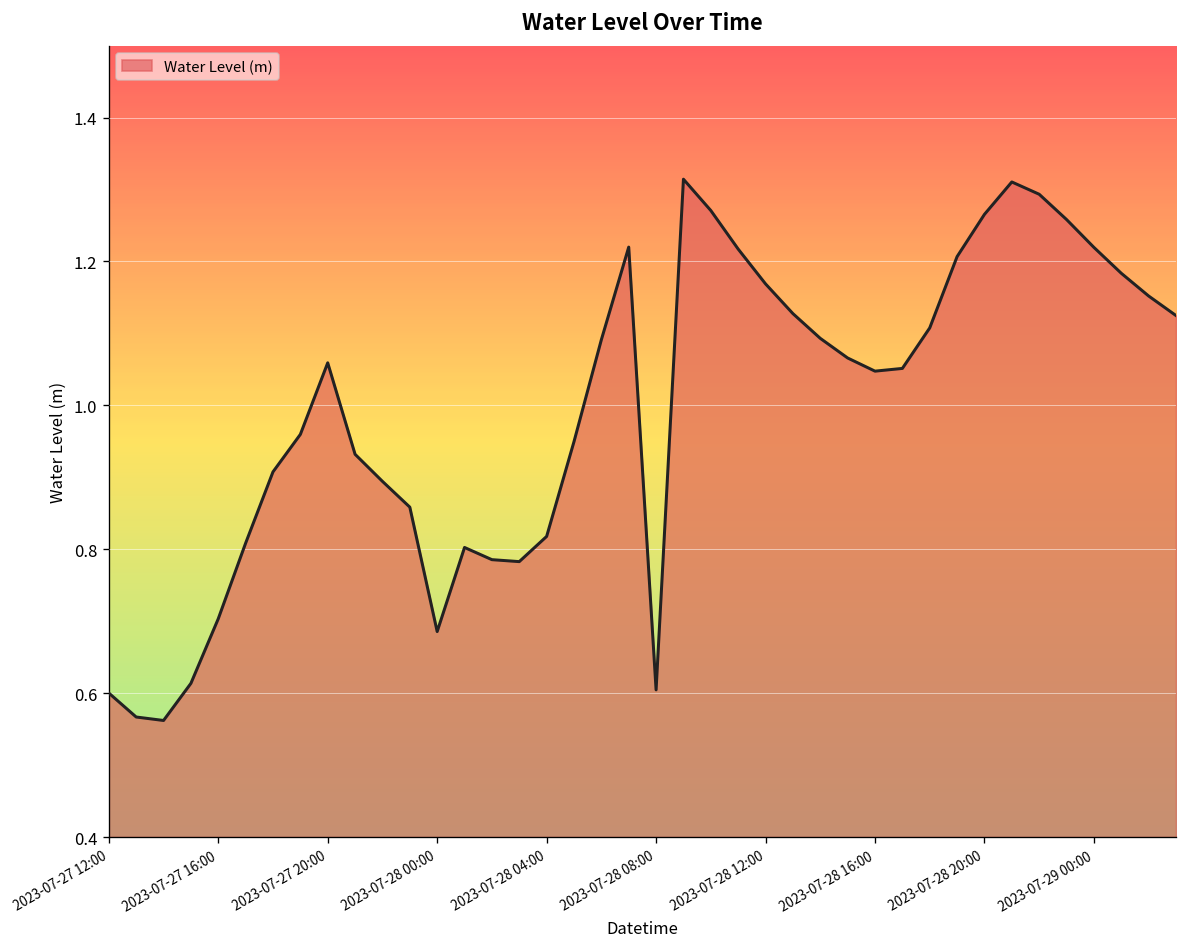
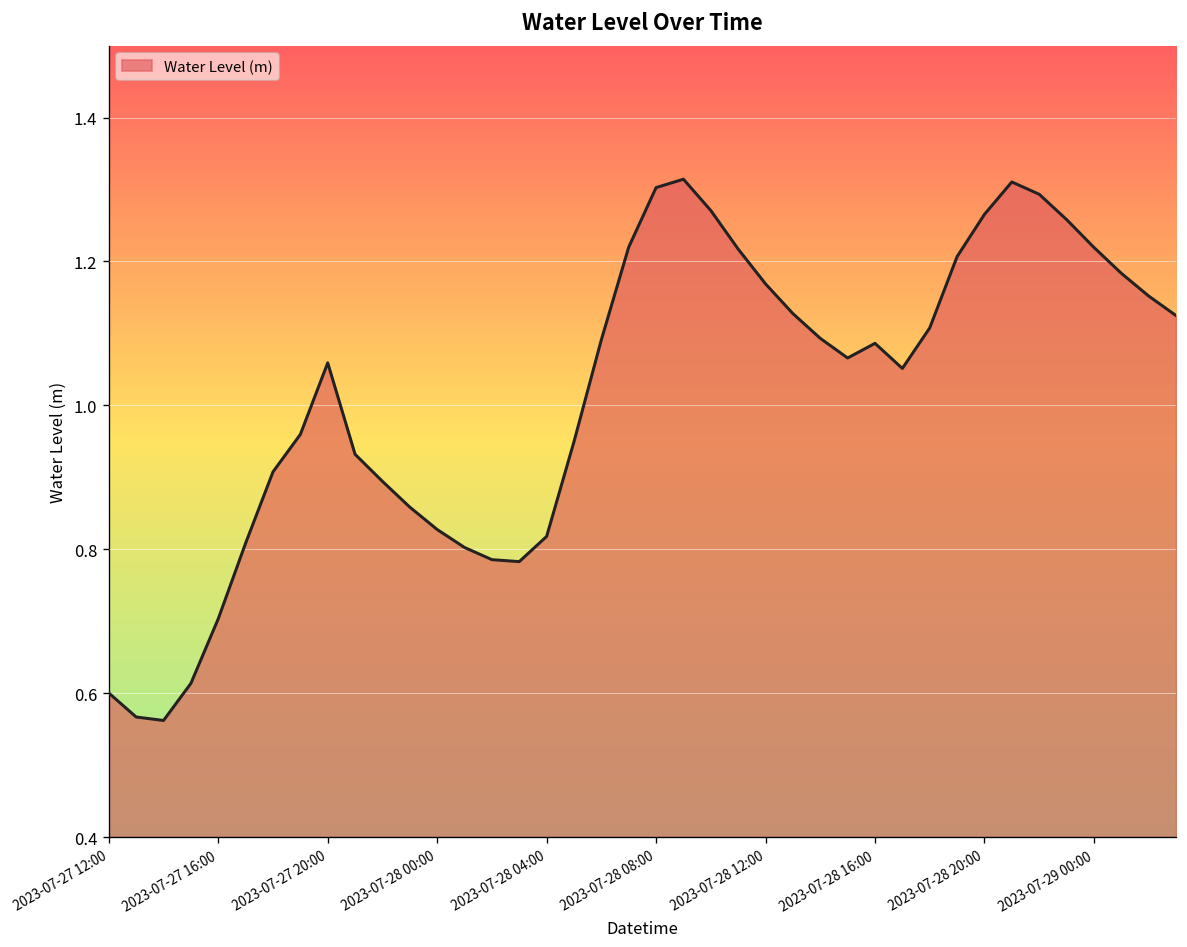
2023-07-28 00:00: 0.69 -> 0.83
2023-07-28 08:00: 0.60 -> 1.30
2023-07-28 16:00: 1.05 -> 1.09
